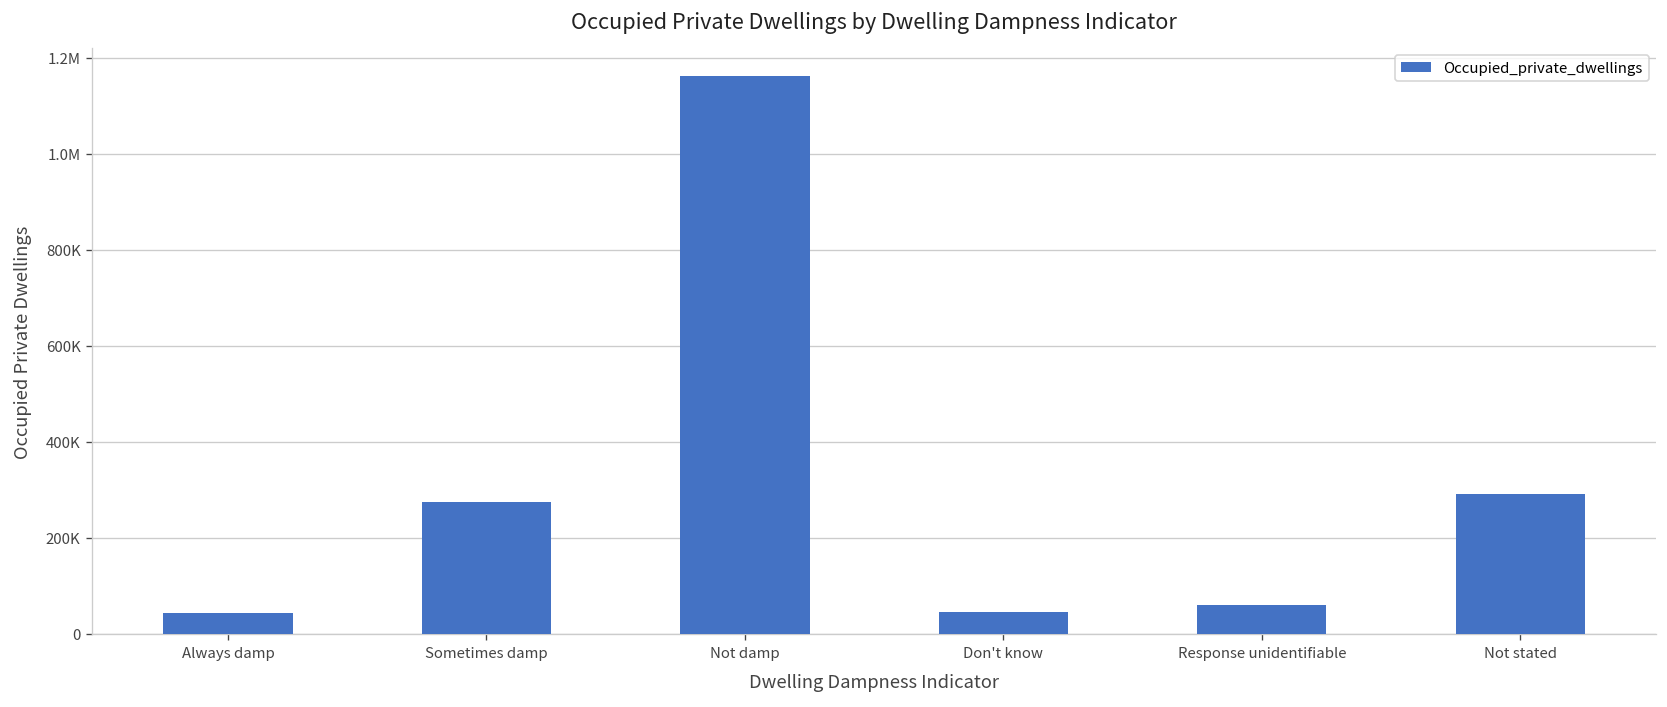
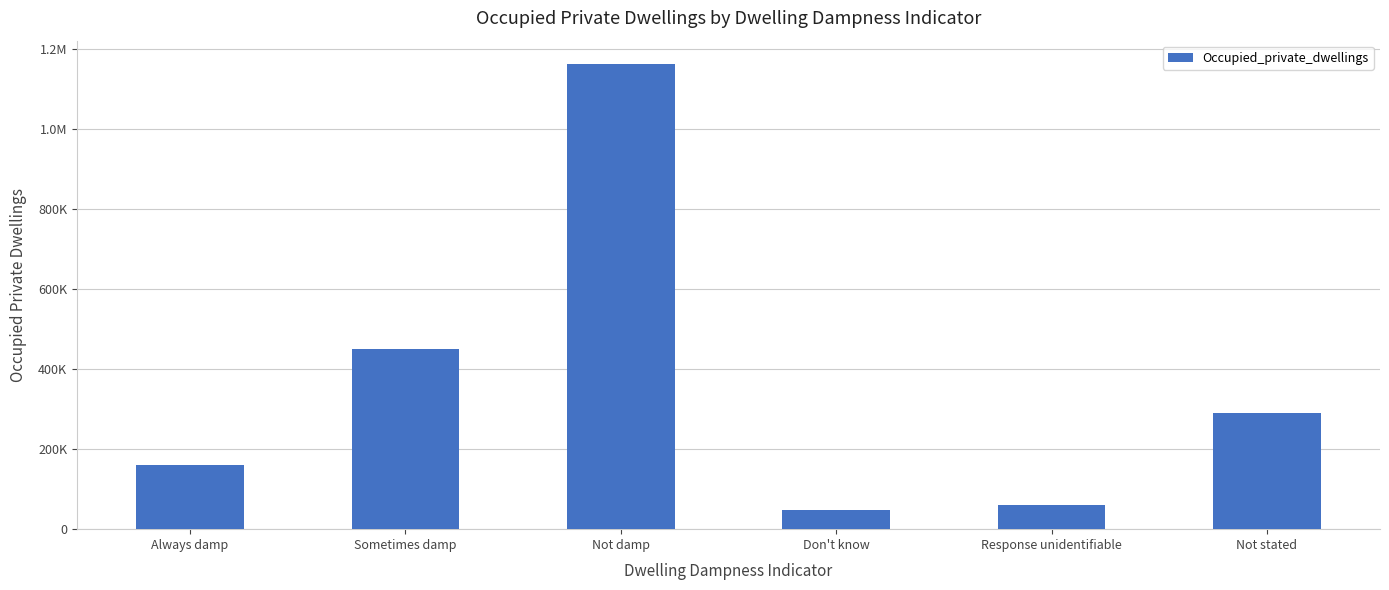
Always damp: 40000 -> 160000
Sometimes damp: 270000 -> 450000
